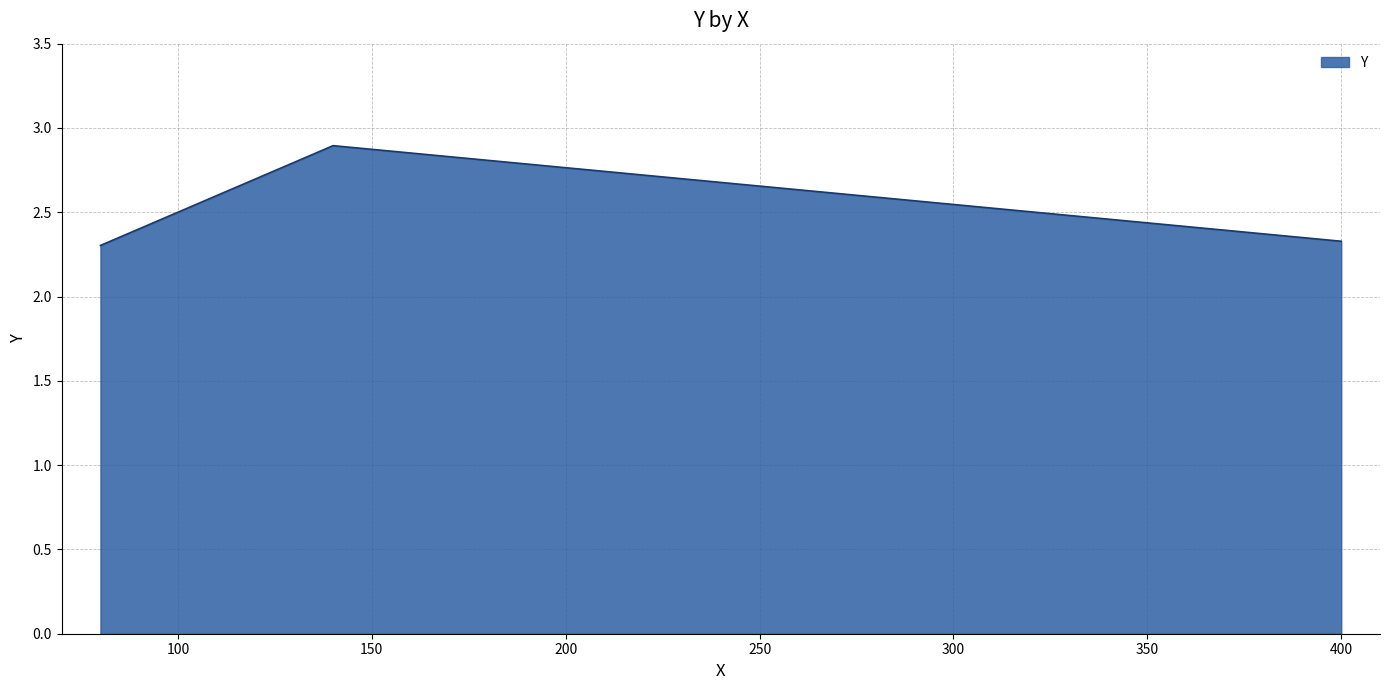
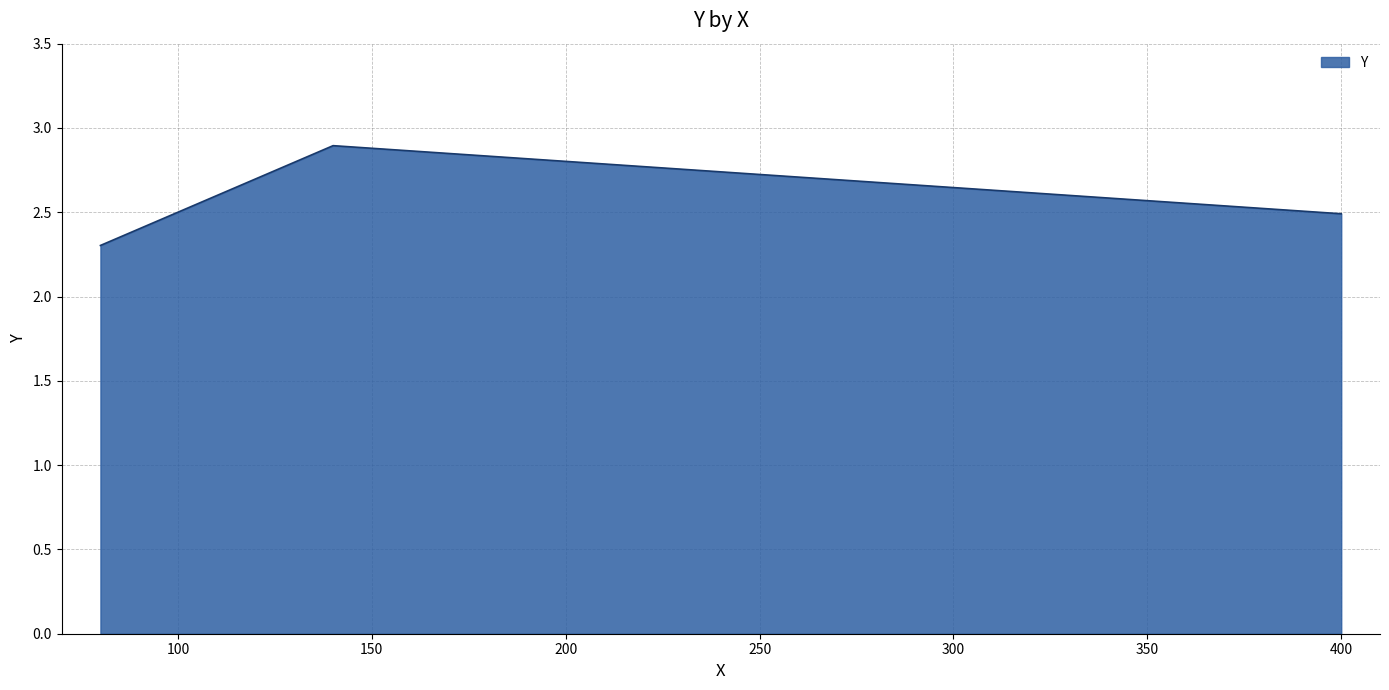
400: 2.33 -> 2.49
